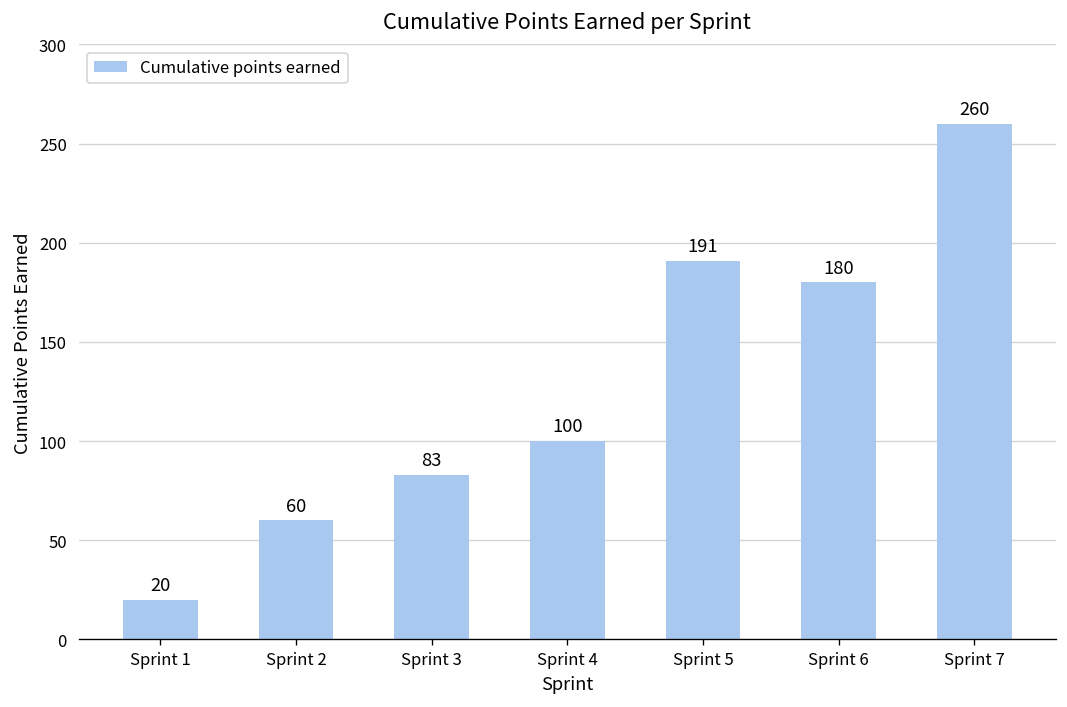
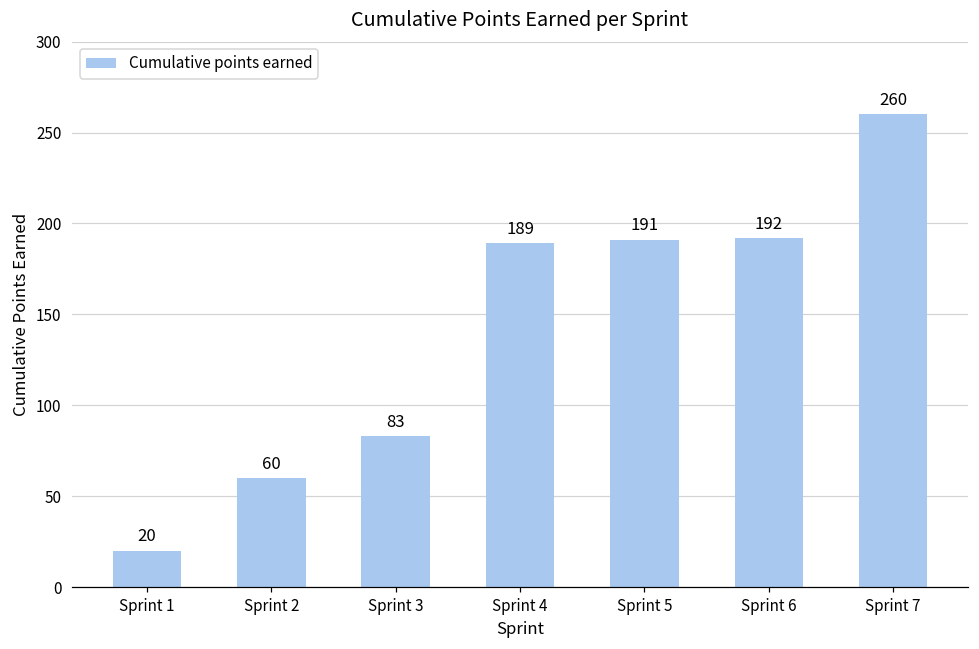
Sprint 4: 100 -> 189
Sprint 6: 180 -> 192
